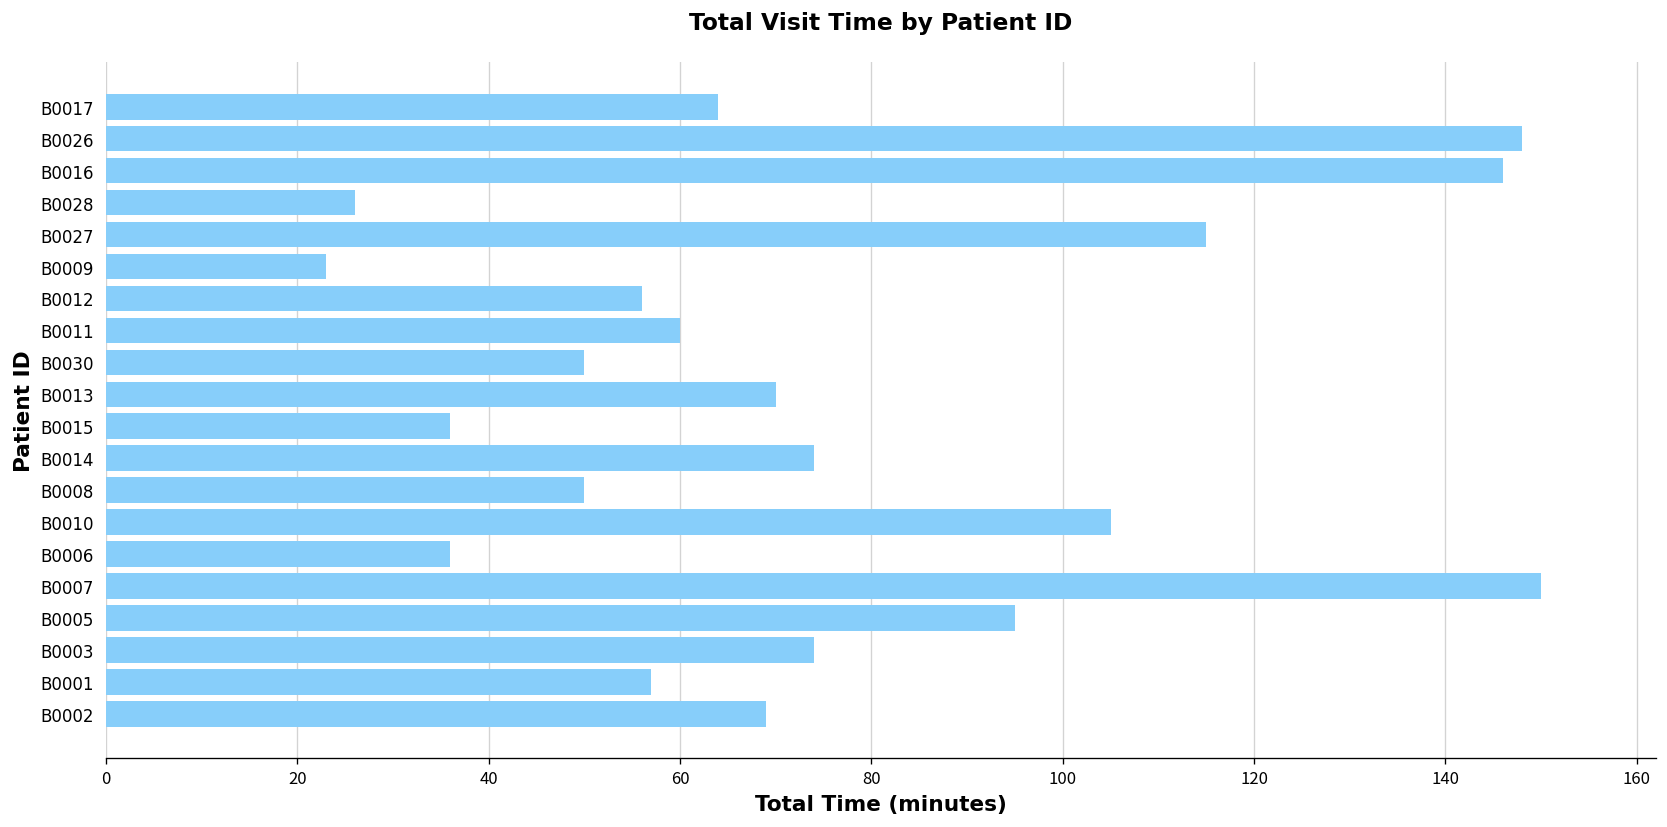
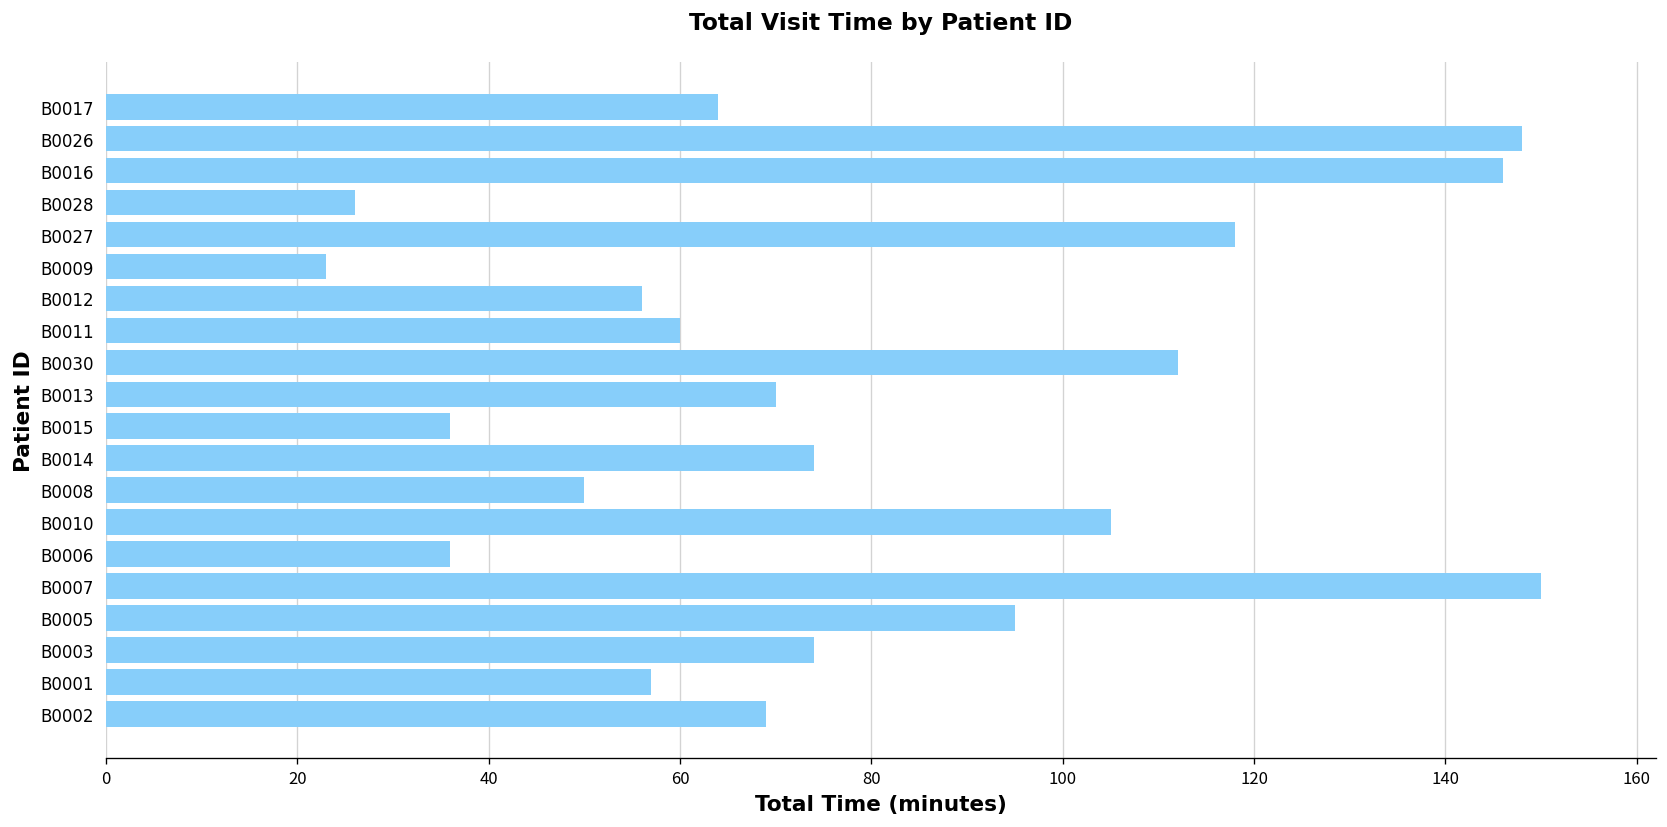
B0027: 115 -> 118
B0030: 50 -> 112
